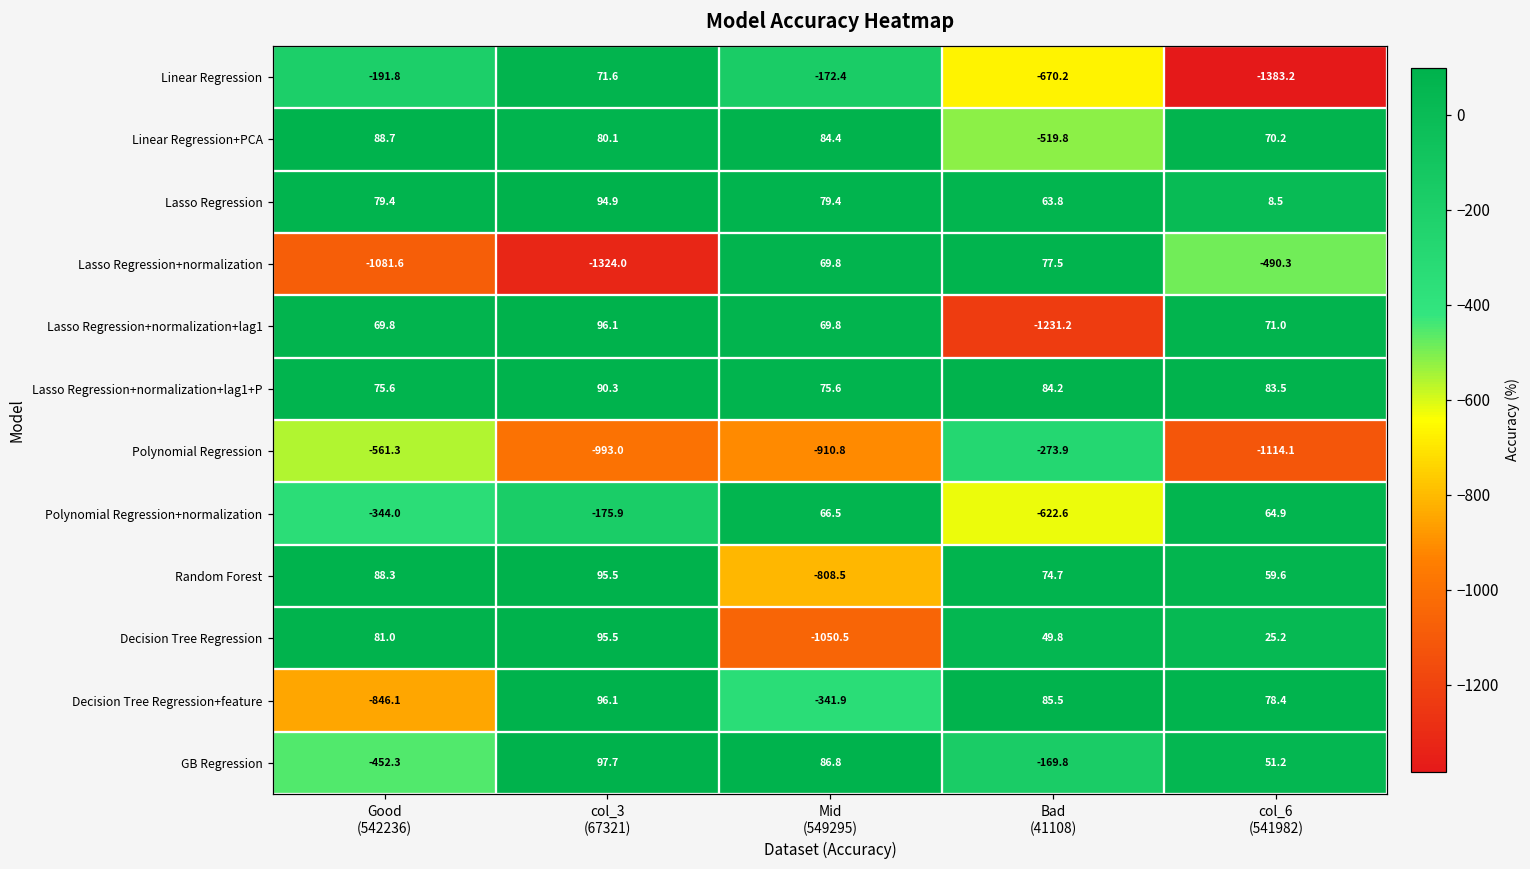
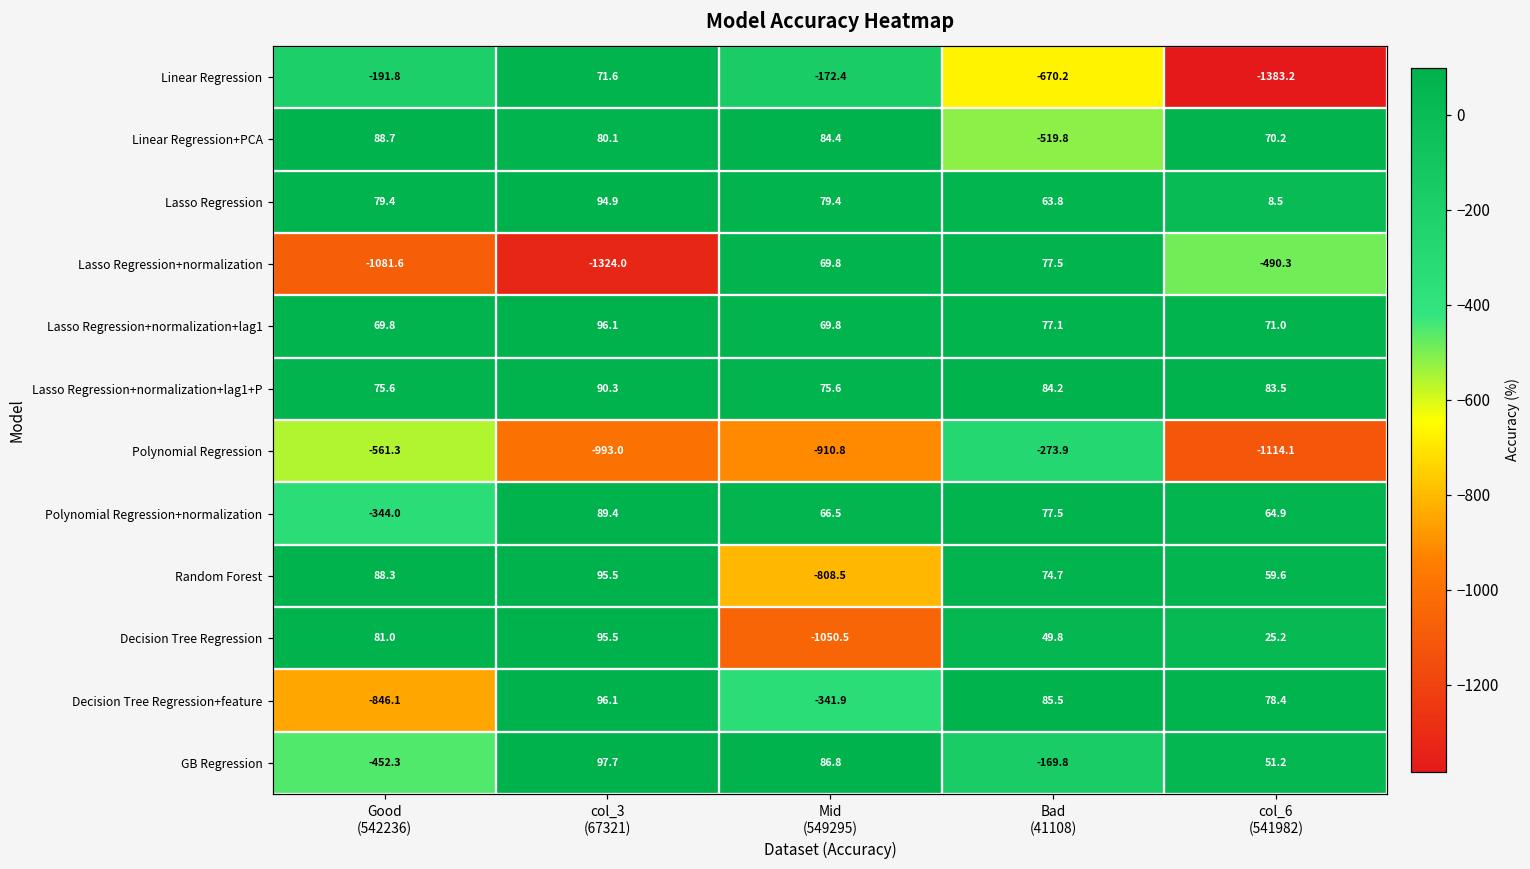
Lasso Regression+normalization+lag1, Bad (41108): -1231.2 -> 77.1
Polynomial Regression+normalization, col_3 (67321): -175.9 -> 89.4
Polynomial Regression+normalization, Bad (41108): -622.6 -> 77.5
